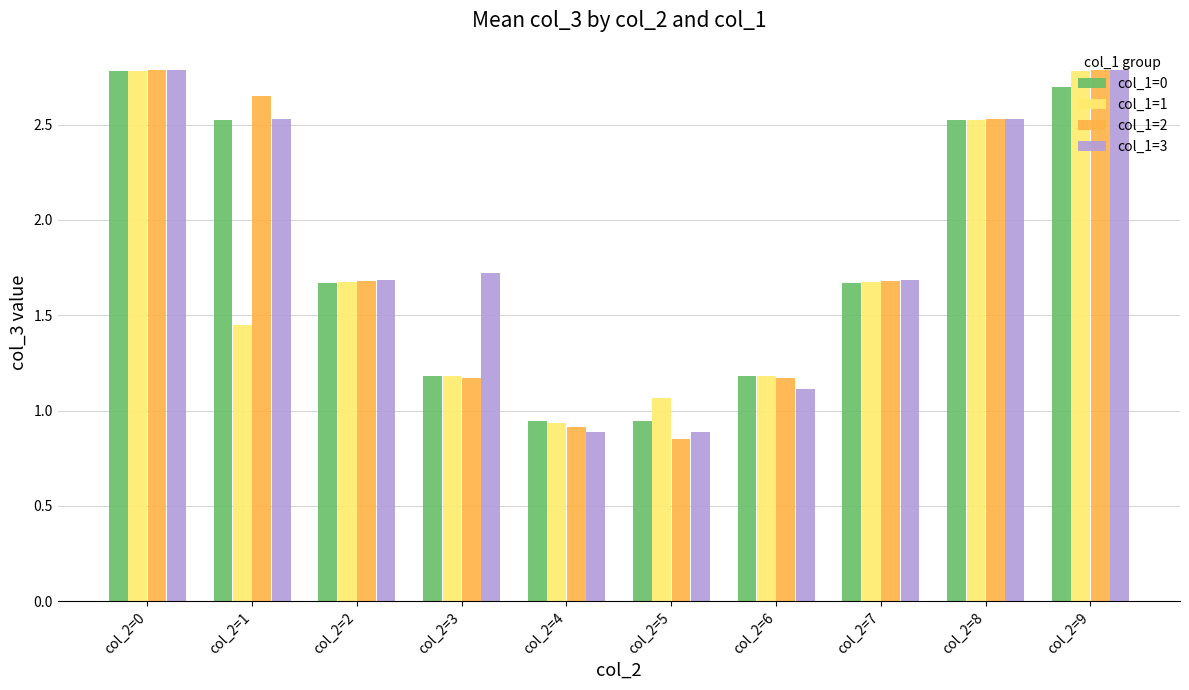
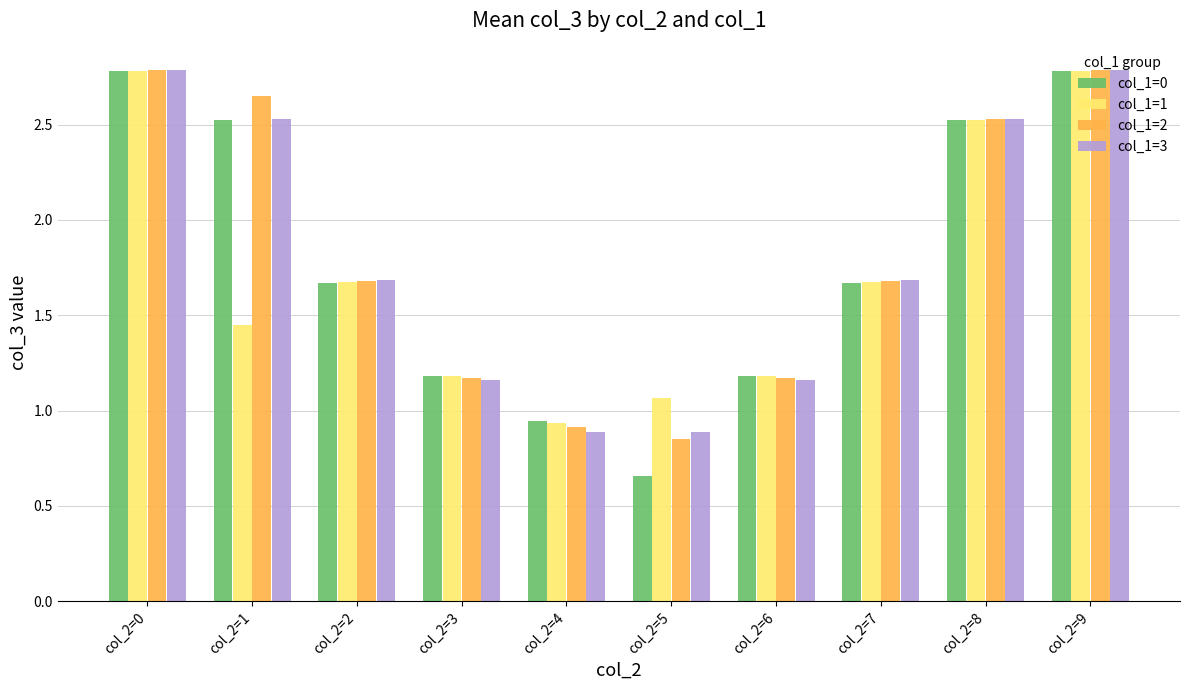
col_1=3, col_2=3: 1.72 -> 1.16
col_1=0, col_2=5: 0.95 -> 0.66
col_1=3, col_2=6: 1.11 -> 1.16
col_1=0, col_2=9: 2.70 -> 2.78
